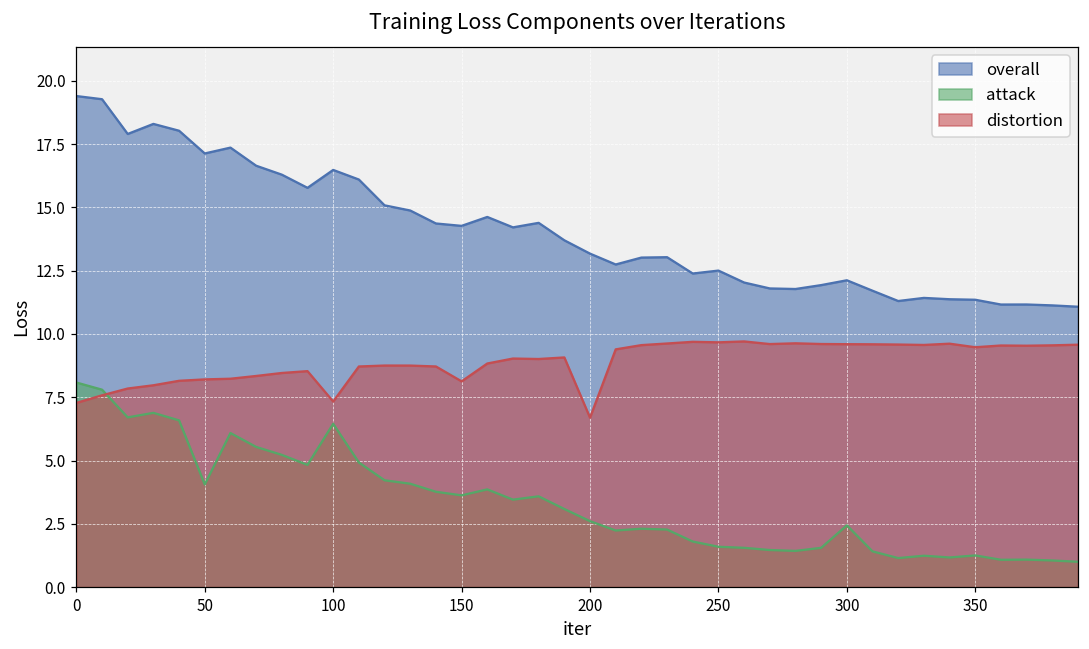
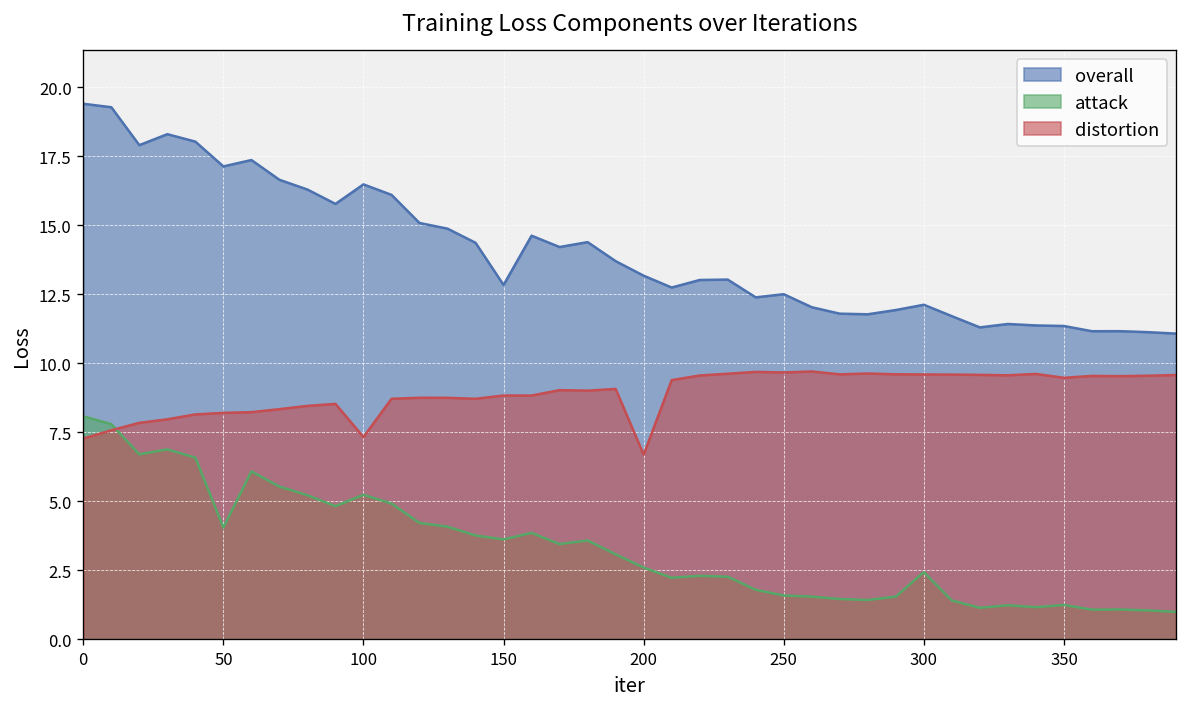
attack, 100: 6.5 -> 5.2
overall, 150: 14.3 -> 12.8
distortion, 150: 8.1 -> 8.8
